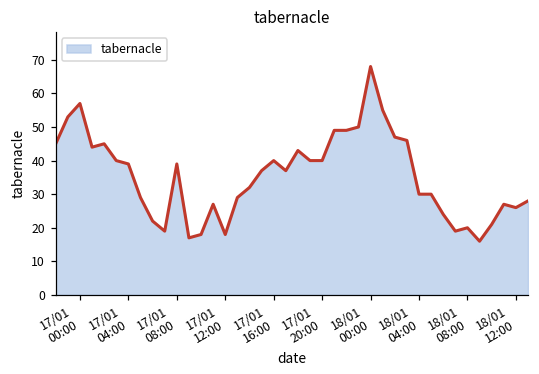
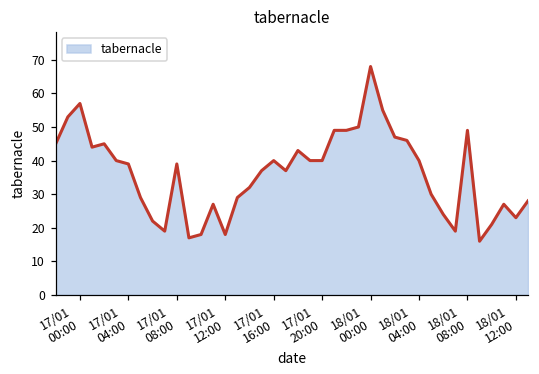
18/01 04:00: 30 -> 40
18/01 08:00: 20 -> 49
18/01 12:00: 26 -> 23
